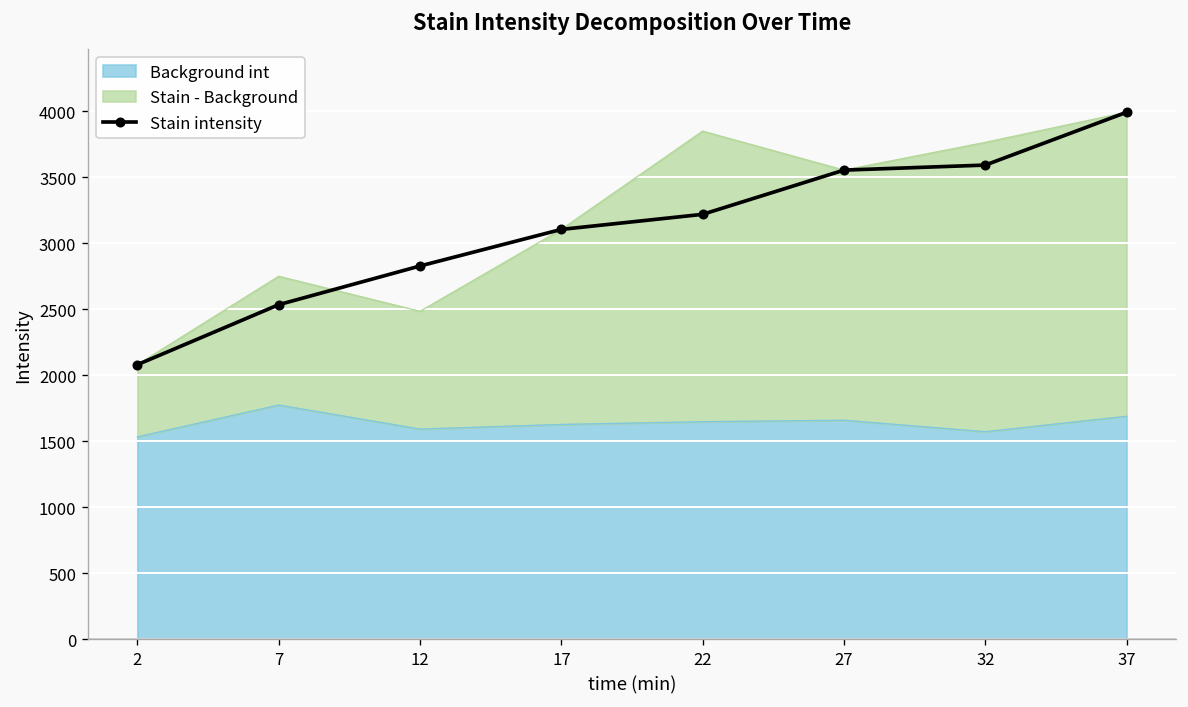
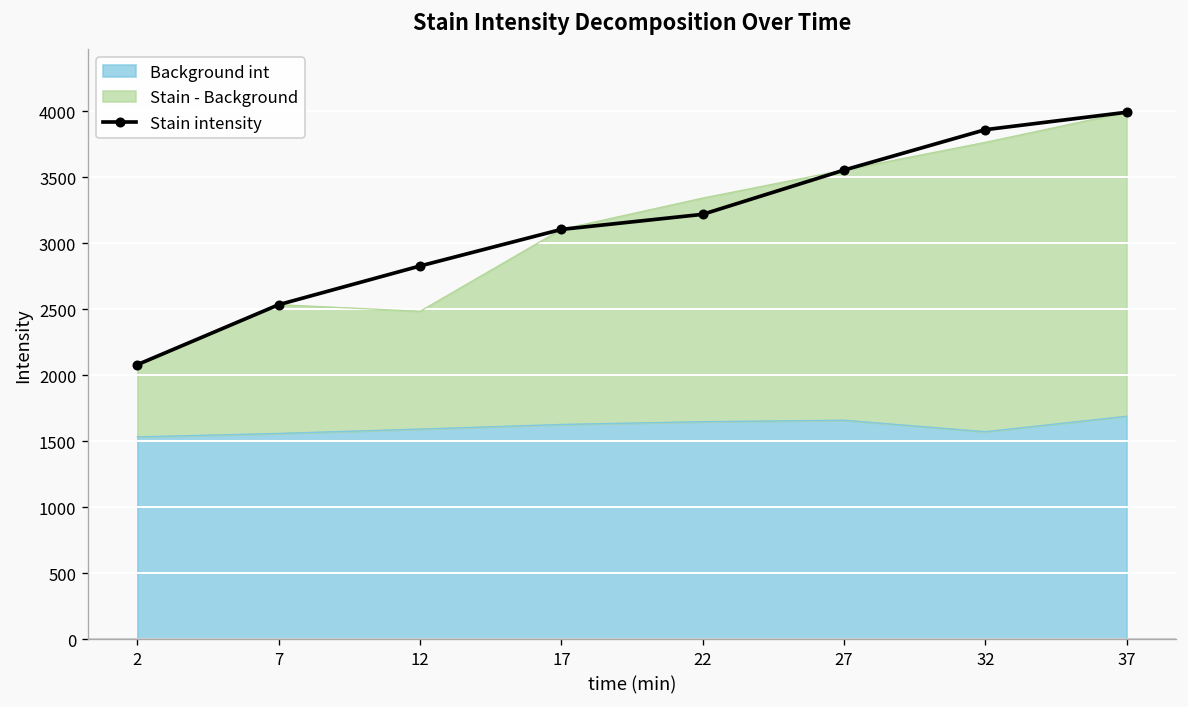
Background int, 7: 1780 -> 1560
Stain - Background, 22: 2200 -> 1690
Stain intensity, 32: 3590 -> 3860
